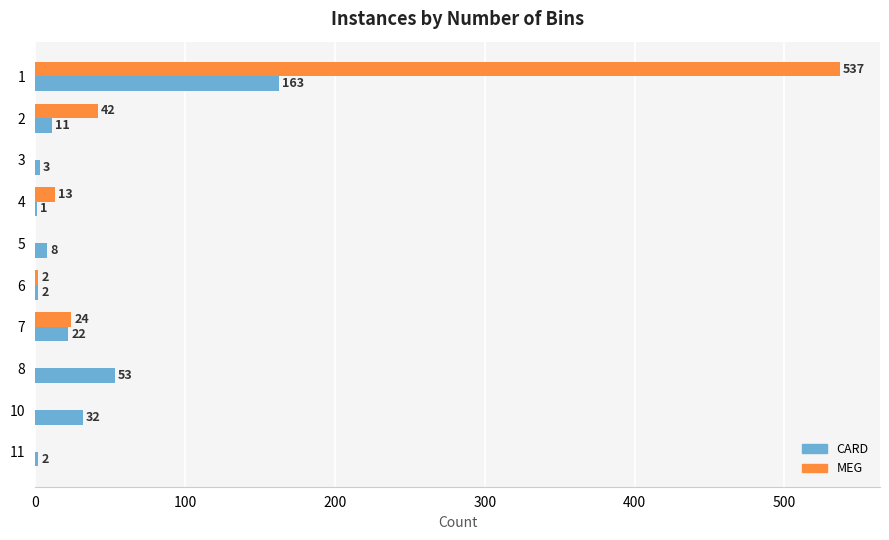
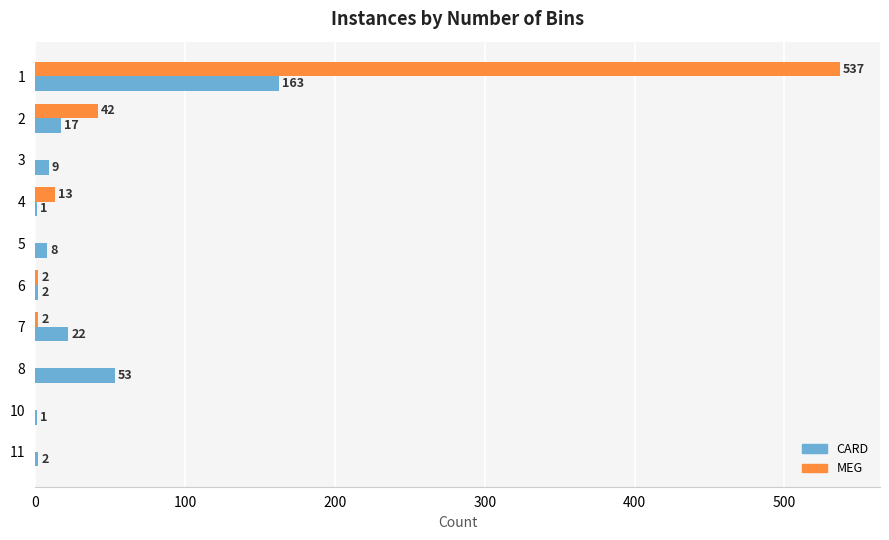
CARD, 2: 11 -> 17
CARD, 3: 3 -> 9
MEG, 7: 24 -> 2
CARD, 10: 32 -> 1
